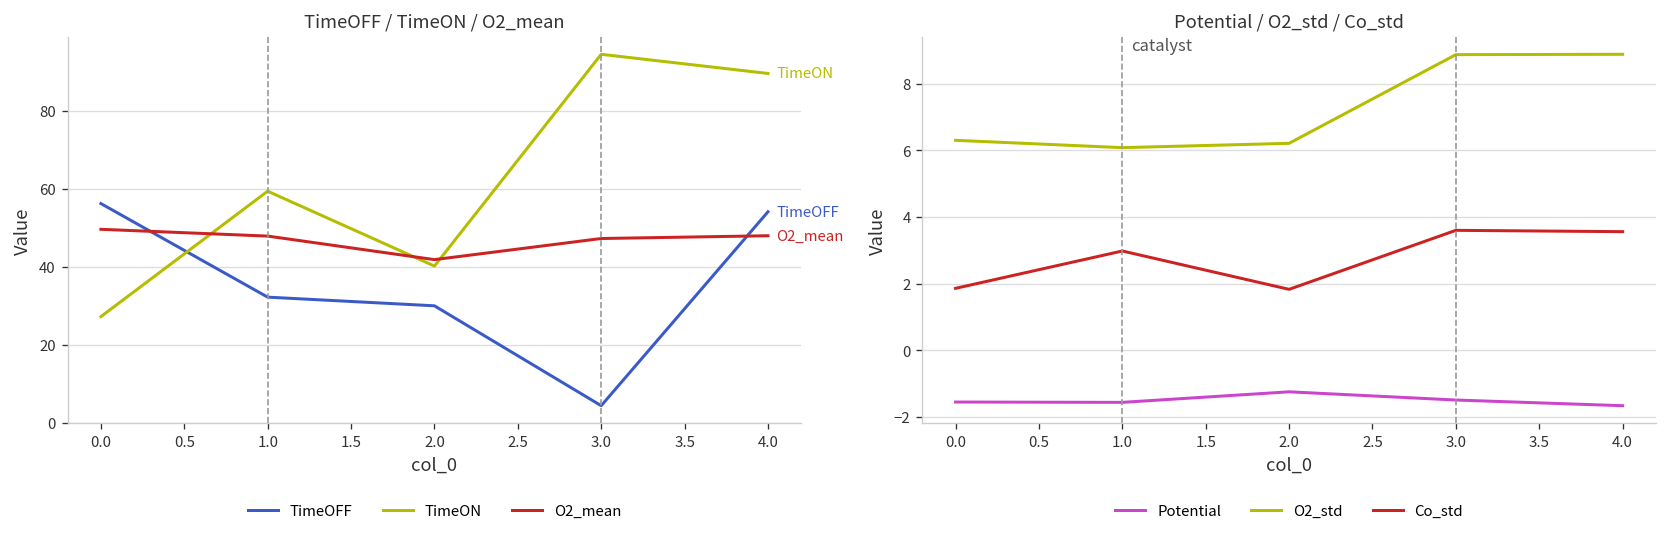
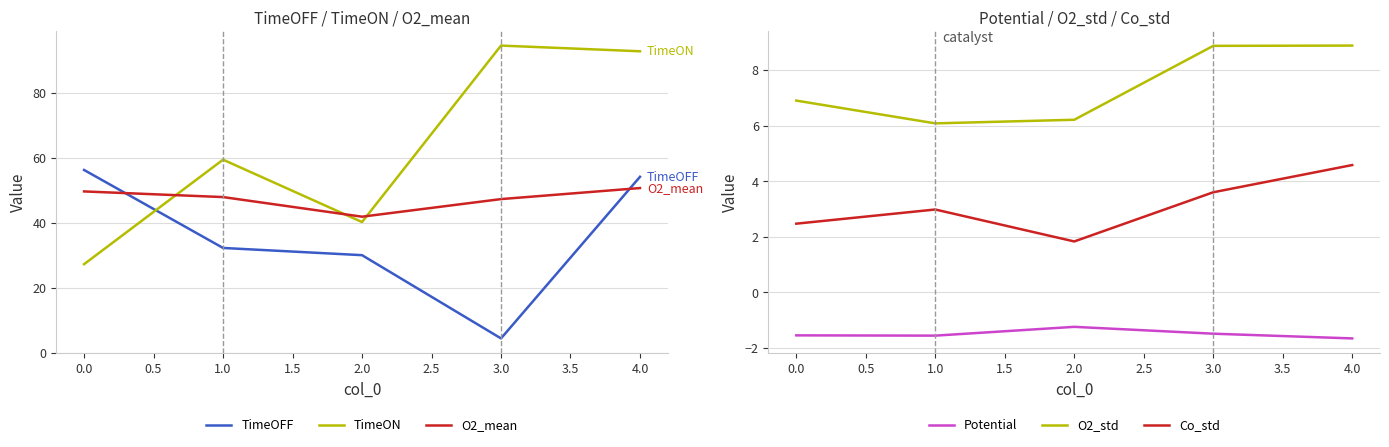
TimeOFF / TimeON / O2_mean, TimeON, 4.0: 90 -> 93
TimeOFF / TimeON / O2_mean, O2_mean, 4.0: 48 -> 51
Potential / O2_std / Co_std, O2_std, 0.0: 6.3 -> 6.9
Potential / O2_std / Co_std, Co_std, 0.0: 1.9 -> 2.5
Potential / O2_std / Co_std, Co_std, 4.0: 3.6 -> 4.6
